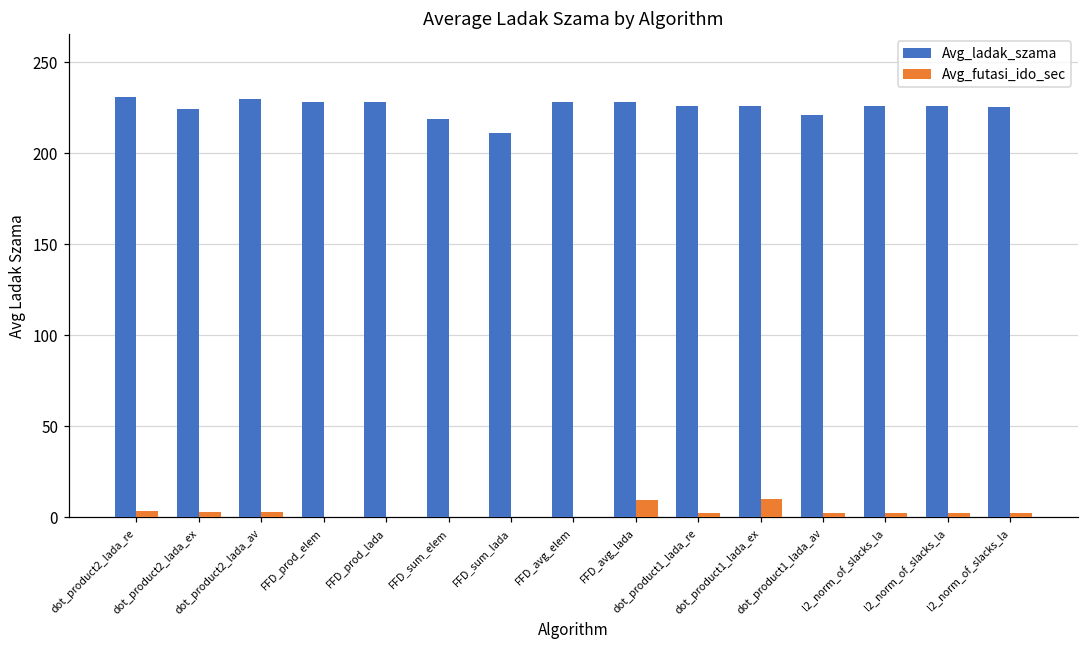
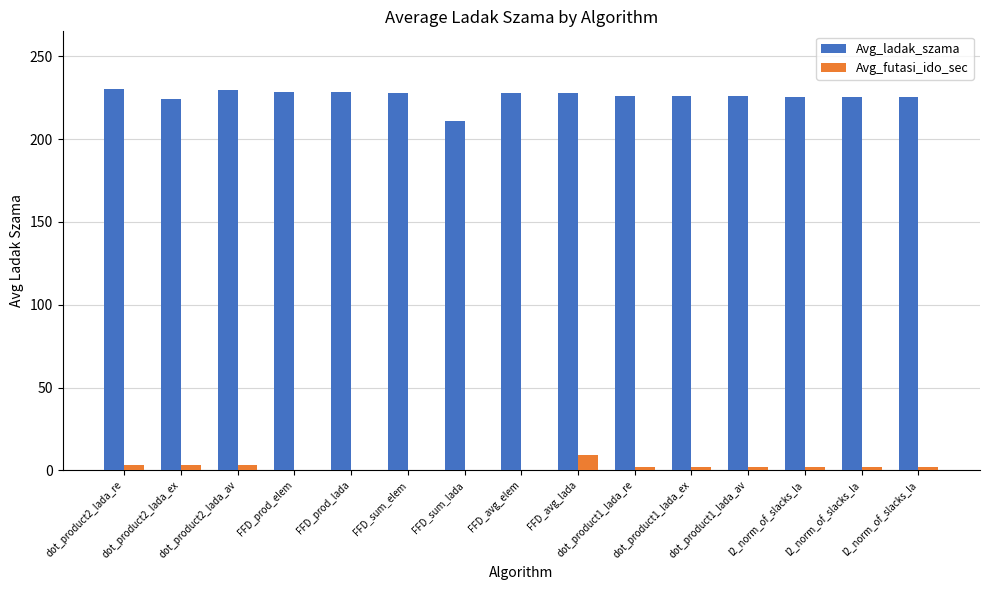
Avg_ladak_szama, FFD_sum_elem: 219 -> 228
Avg_futasi_ido_sec, dot_product1_lada_ex: 10 -> 2
Avg_ladak_szama, dot_product1_lada_av: 221 -> 226
